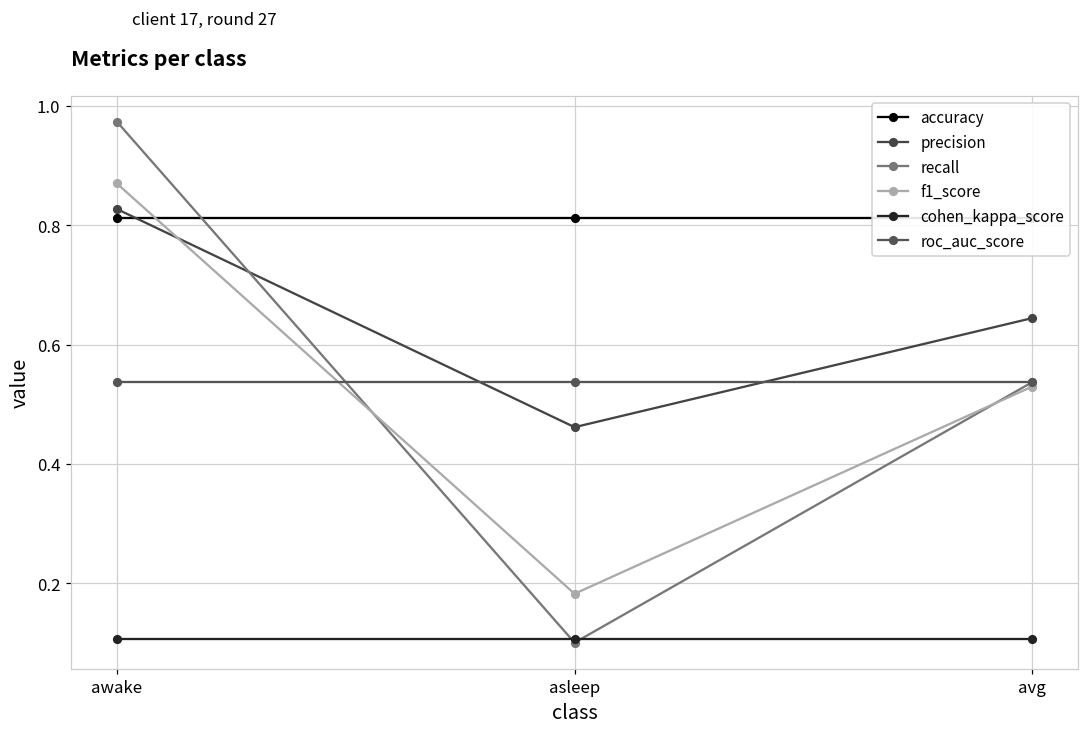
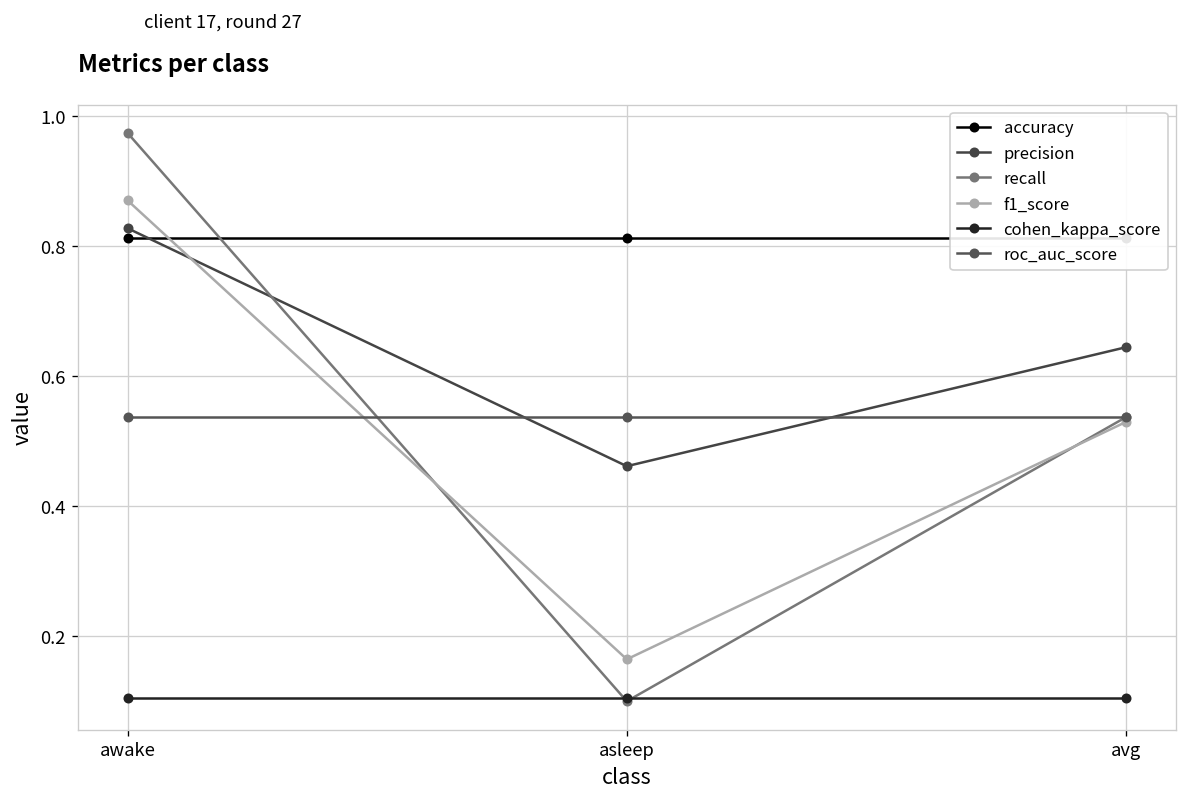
f1_score, asleep: 0.18 -> 0.16
